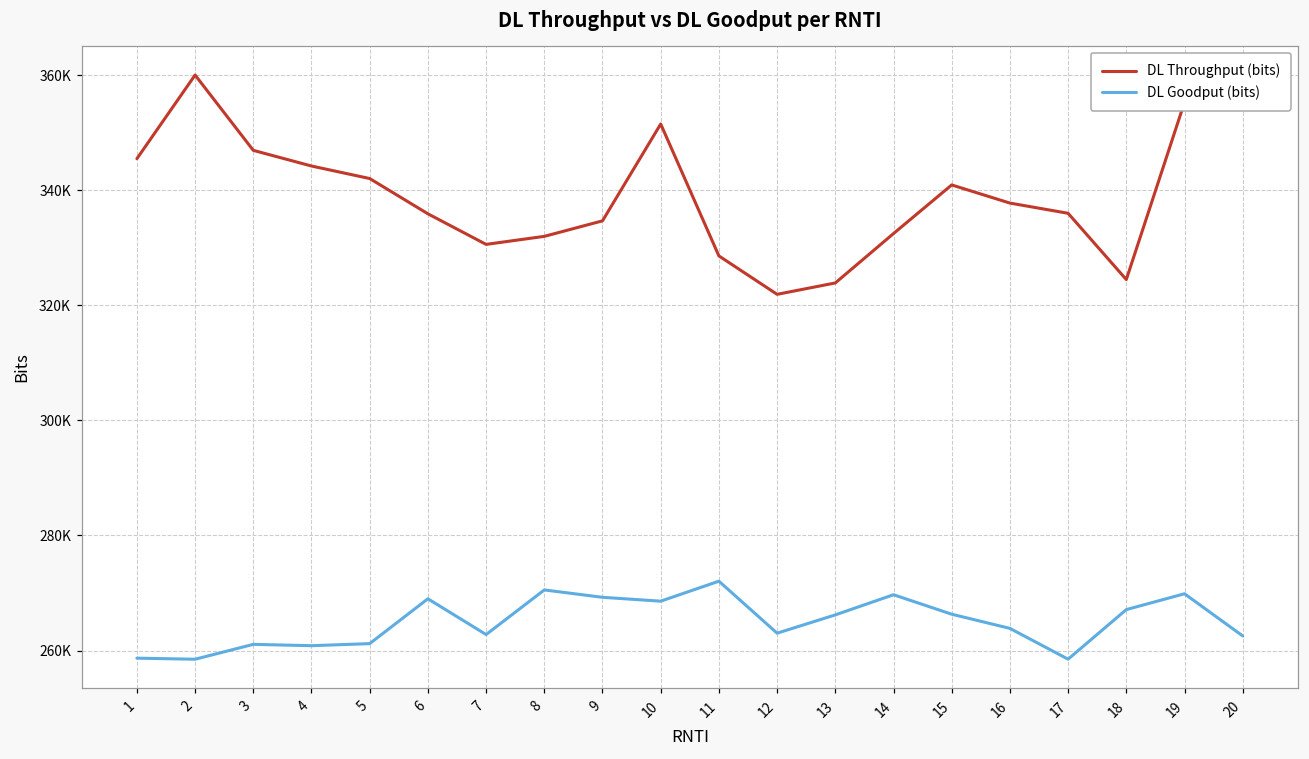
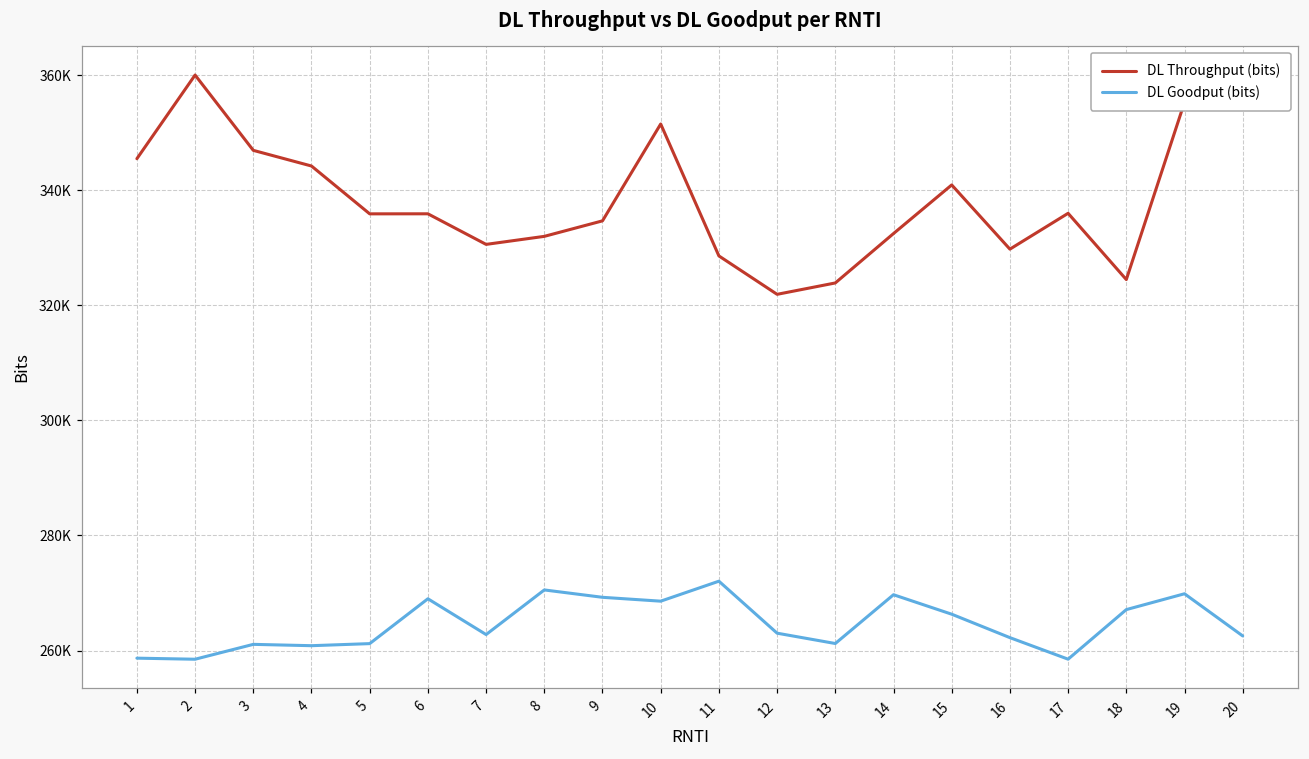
DL Throughput (bits), 5: 342000 -> 336000
DL Goodput (bits), 13: 266000 -> 261000
DL Throughput (bits), 16: 338000 -> 330000
DL Goodput (bits), 16: 264000 -> 262000
